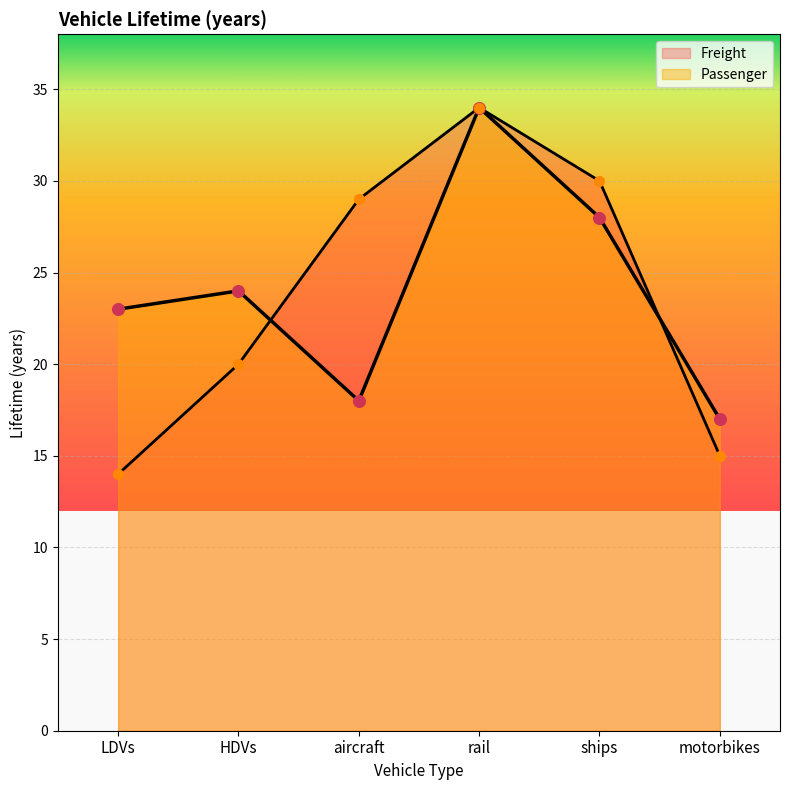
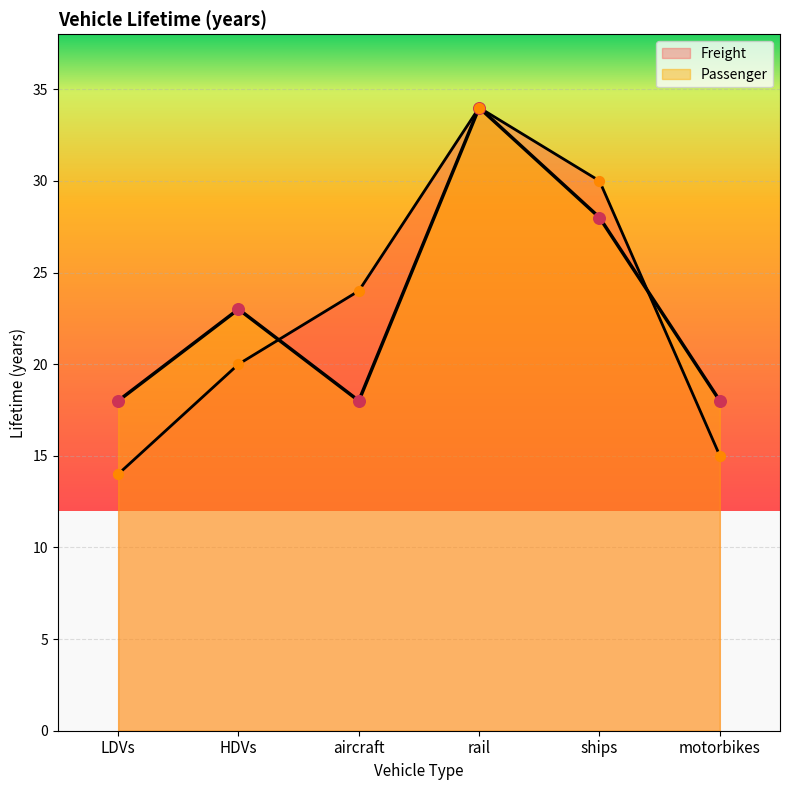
Passenger, LDVs: 23 -> 18
Passenger, HDVs: 24 -> 23
Freight, aircraft: 29 -> 24
Passenger, motorbikes: 17 -> 18
